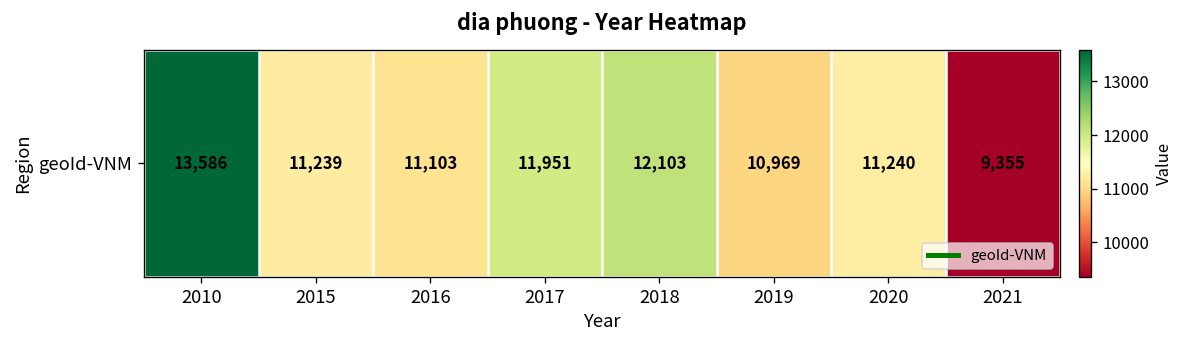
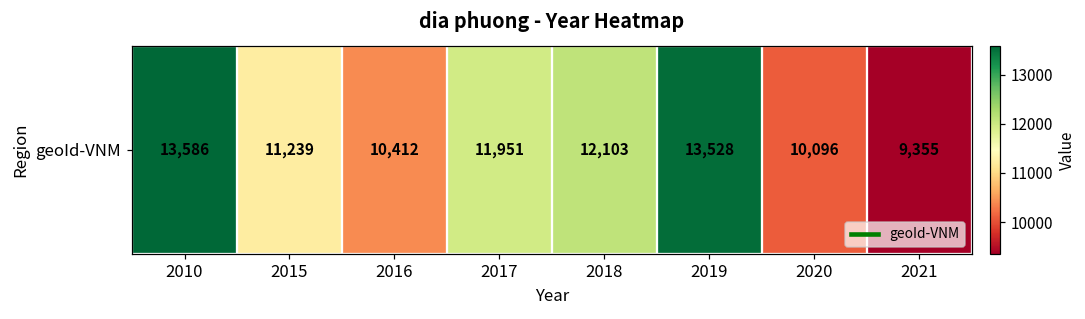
geoId-VNM, 2016: 11,103 -> 10,412
geoId-VNM, 2019: 10,969 -> 13,528
geoId-VNM, 2020: 11,240 -> 10,096
